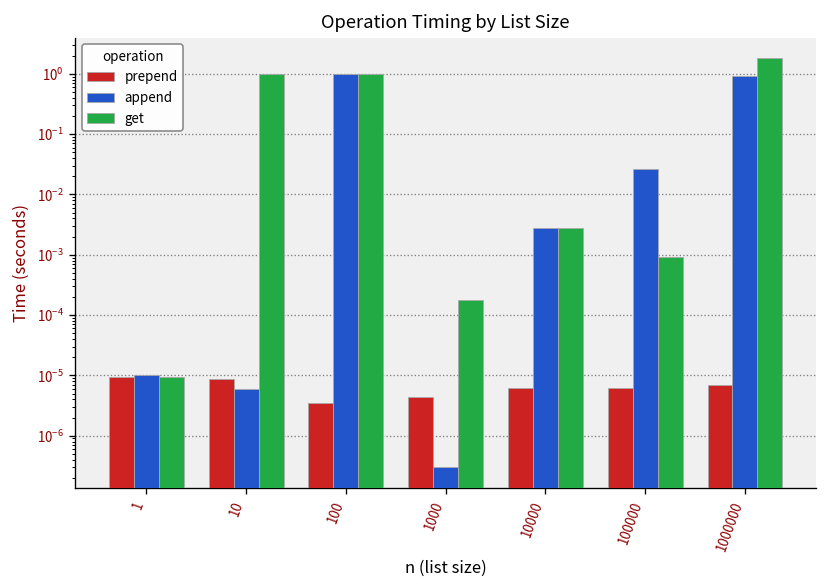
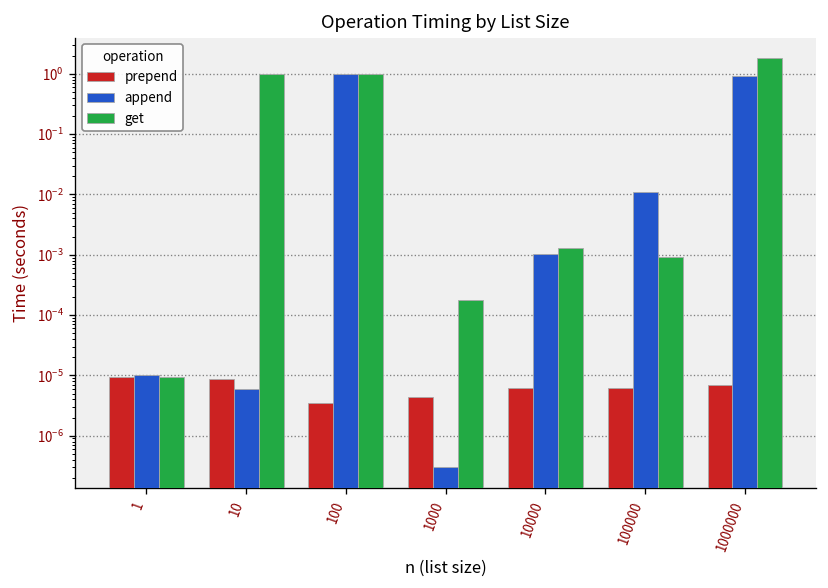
append, 10000: 0.003 -> 0.0010
get, 10000: 0.003 -> 0.0013
append, 100000: 0.03 -> 0.011
